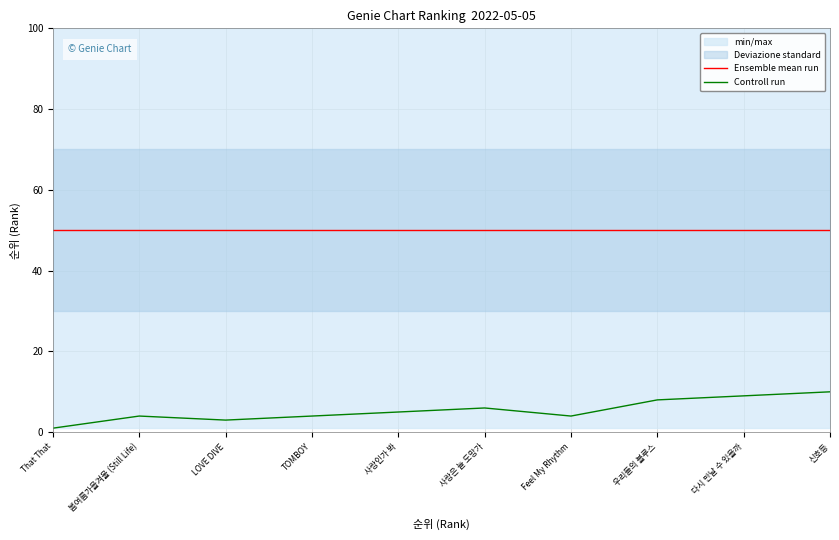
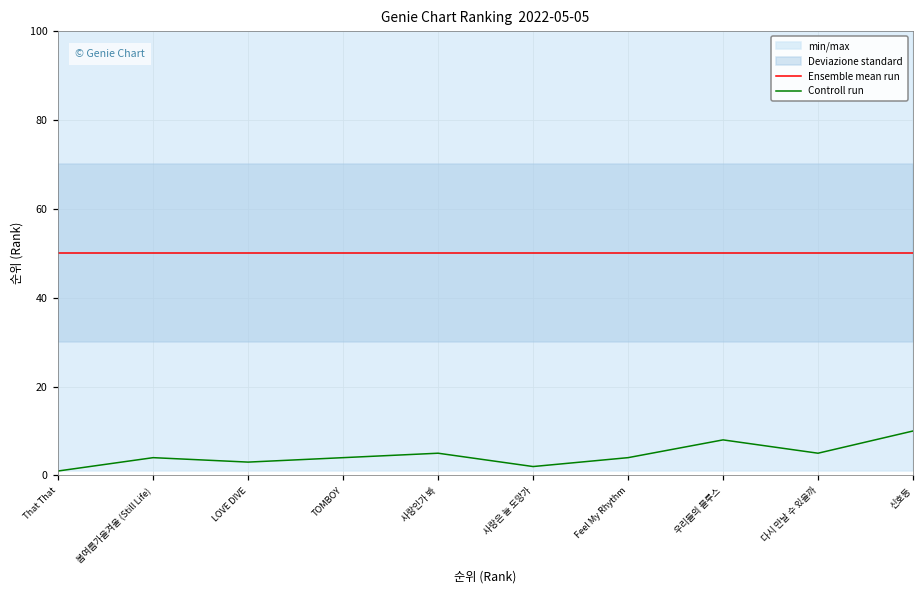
Controll run, 사랑은 늘 도망가: 6 -> 2
Controll run, 다시 만날 수 있을까: 9 -> 5
